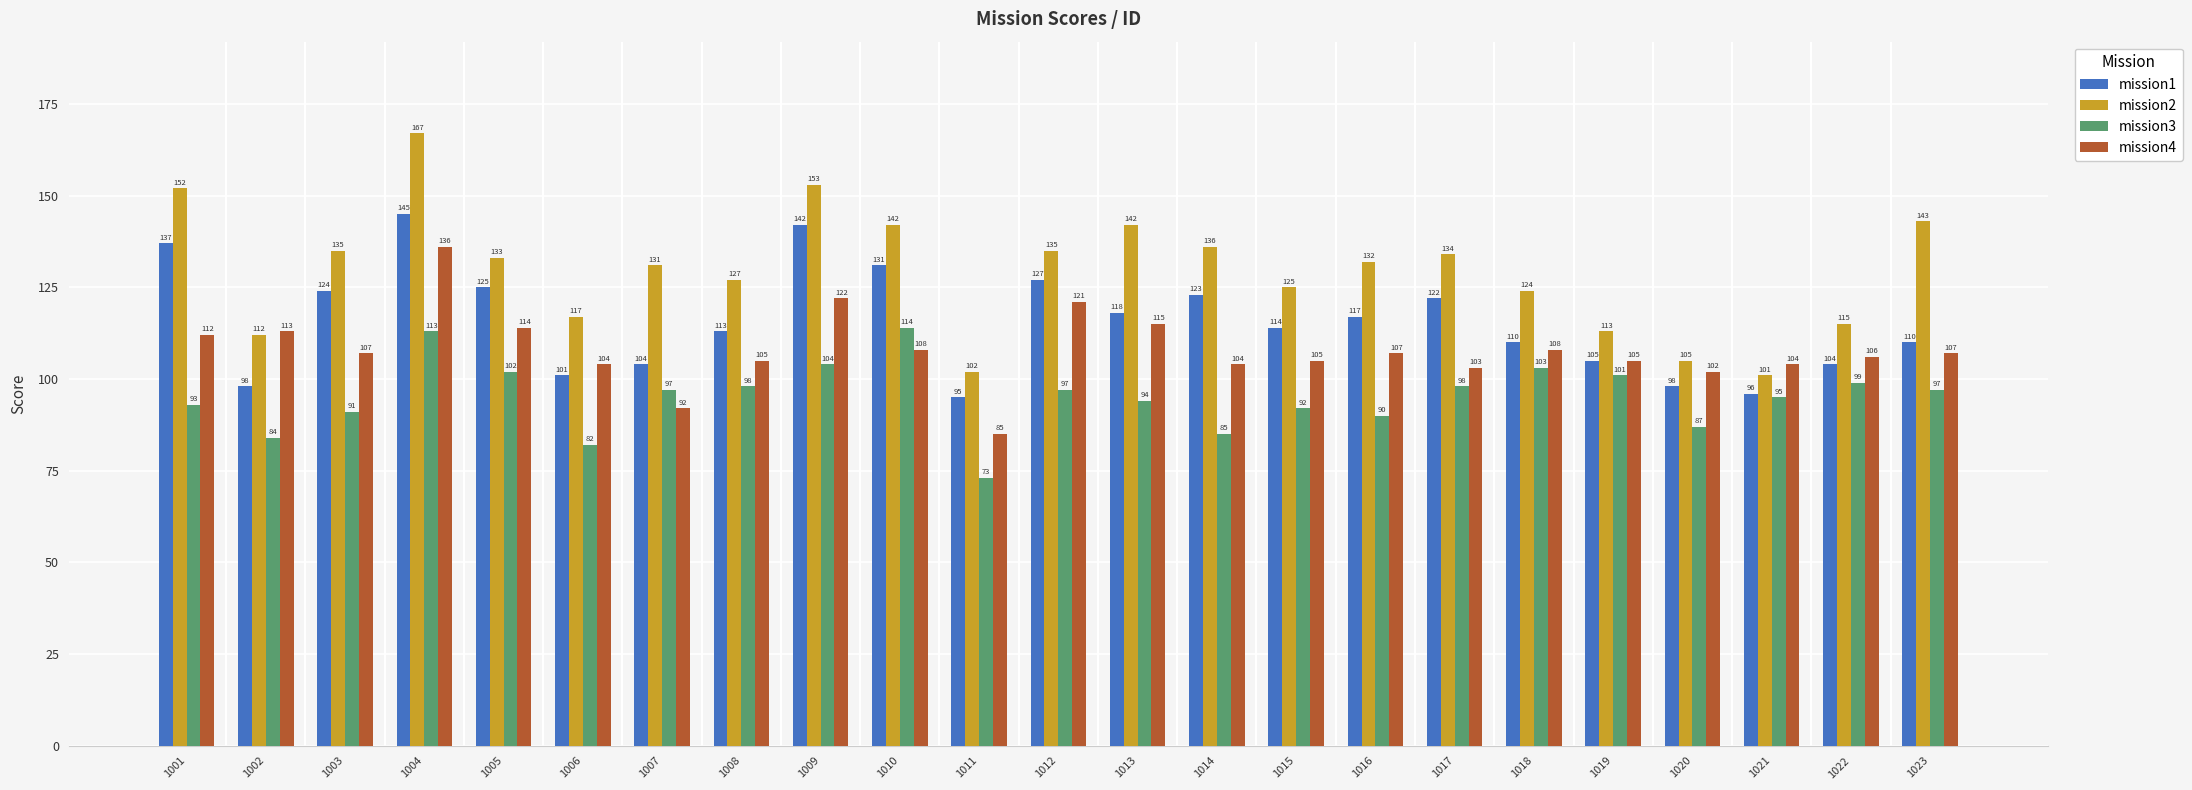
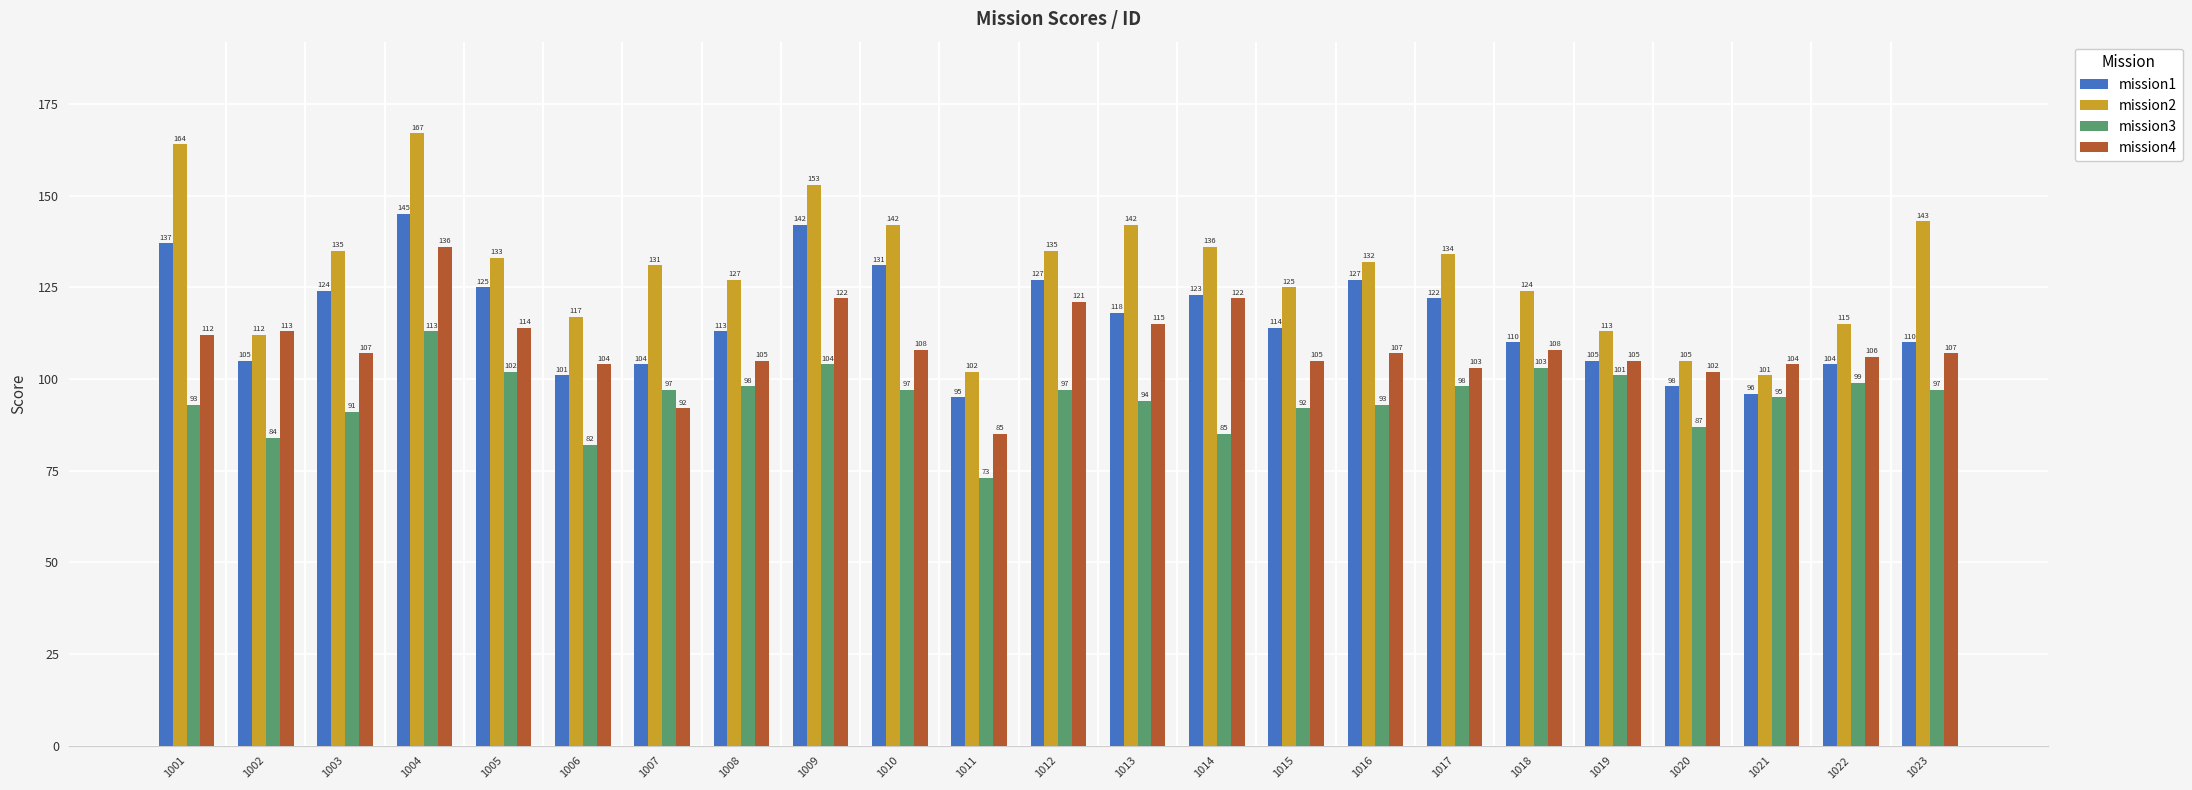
mission2, 1001: 152 -> 164
mission1, 1002: 98 -> 105
mission3, 1010: 114 -> 97
mission4, 1014: 104 -> 122
mission1, 1016: 117 -> 127
mission3, 1016: 90 -> 93
